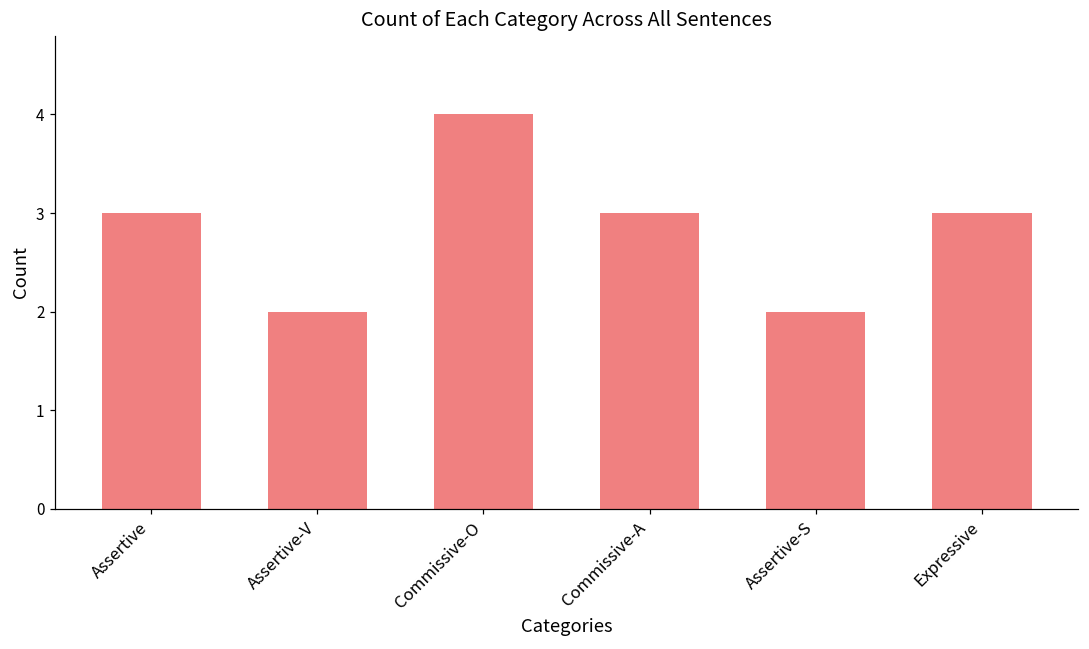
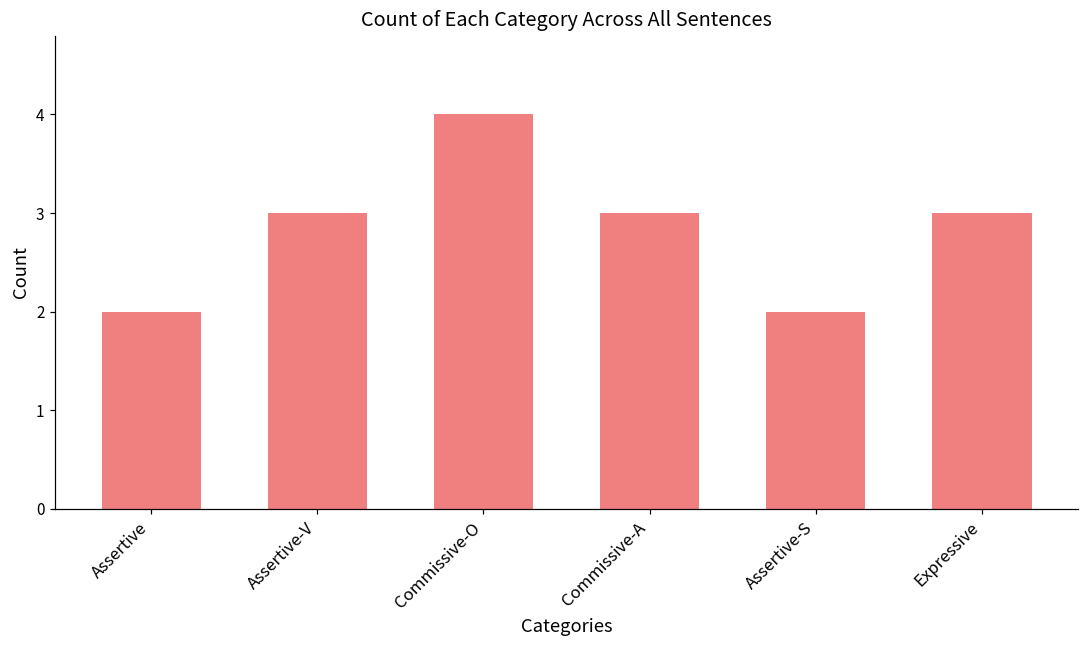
Assertive: 3 -> 2
Assertive-V: 2 -> 3
